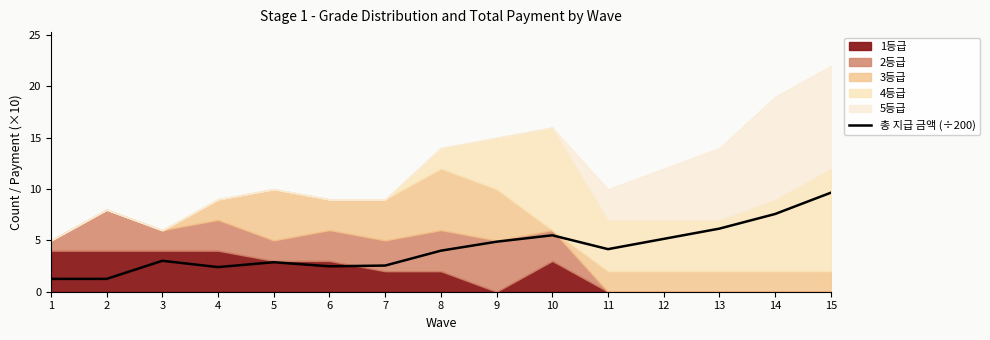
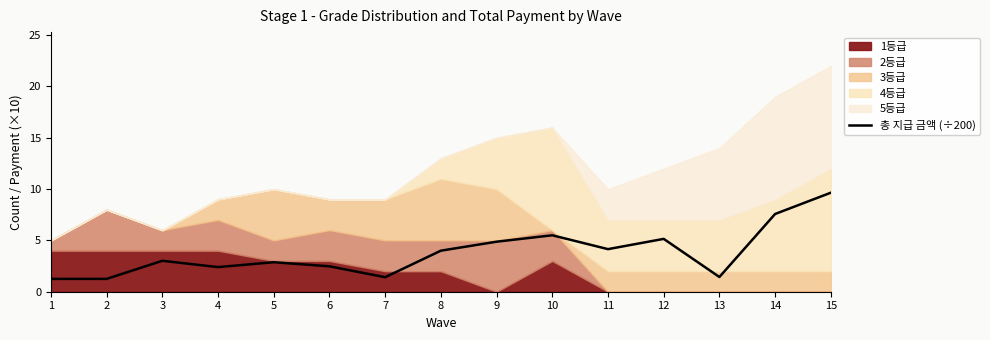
총 지급 금액 (÷200), 7: 2.6 -> 1.4
2등급, 8: 4 -> 3
총 지급 금액 (÷200), 13: 6.2 -> 1.4
